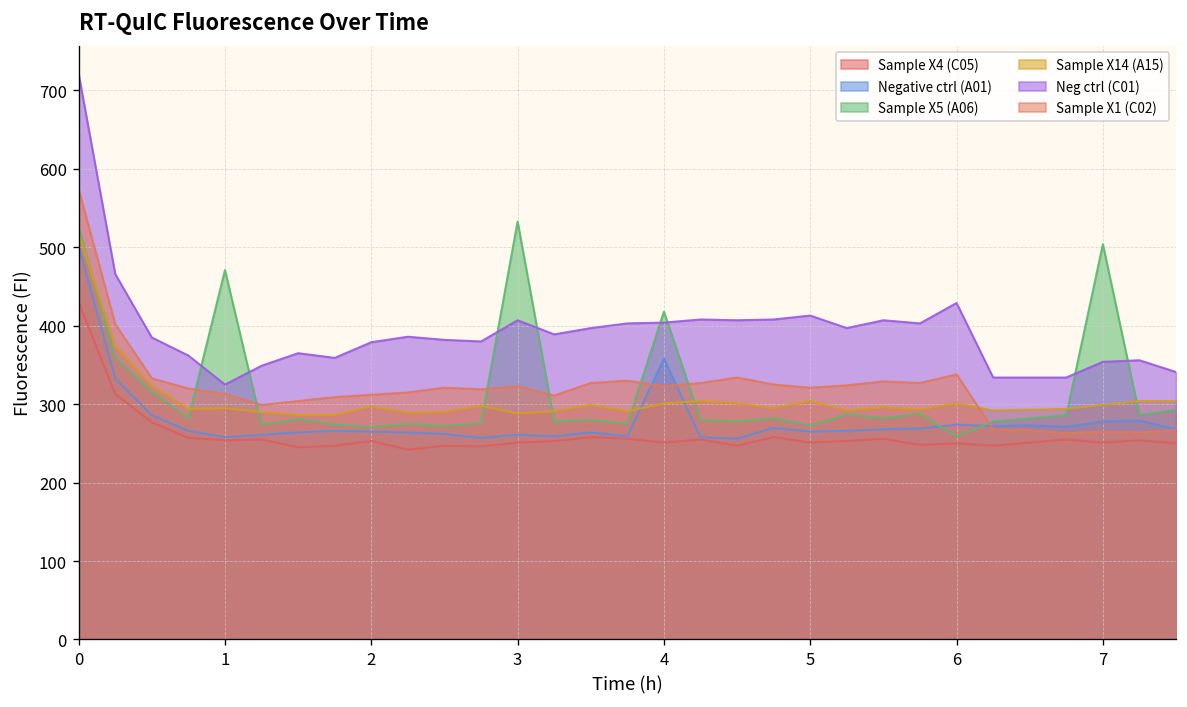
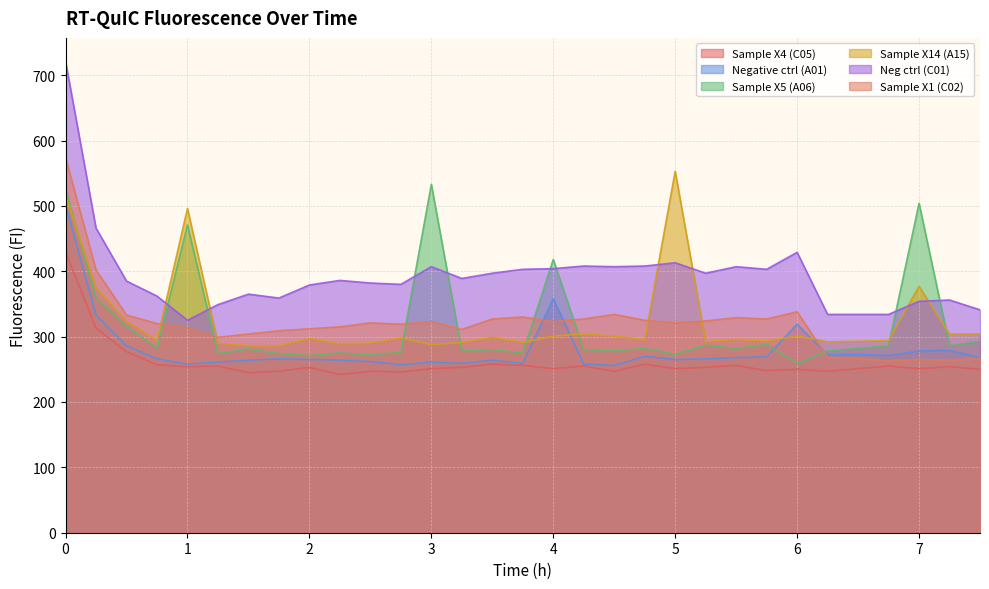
Sample X14 (A15), 1: 300 -> 500
Sample X14 (A15), 5: 300 -> 550
Negative ctrl (A01), 6: 270 -> 320
Sample X14 (A15), 7: 300 -> 380
